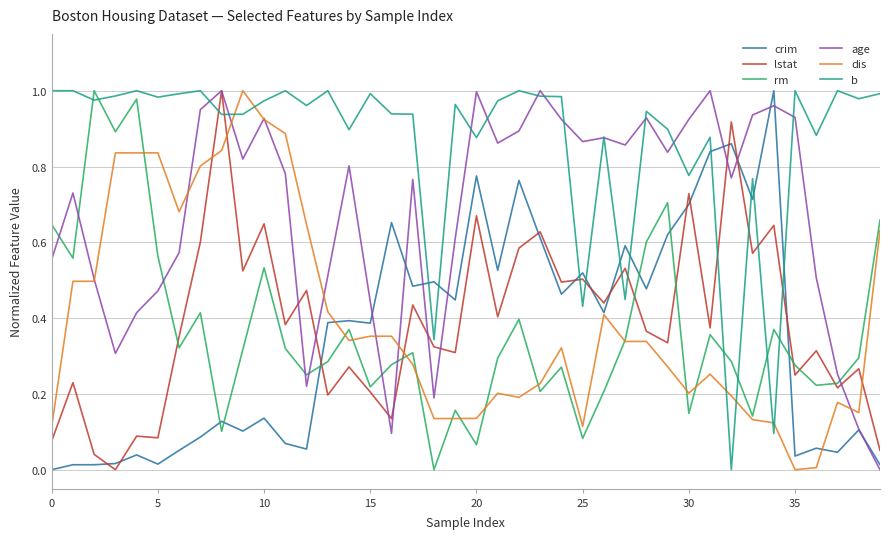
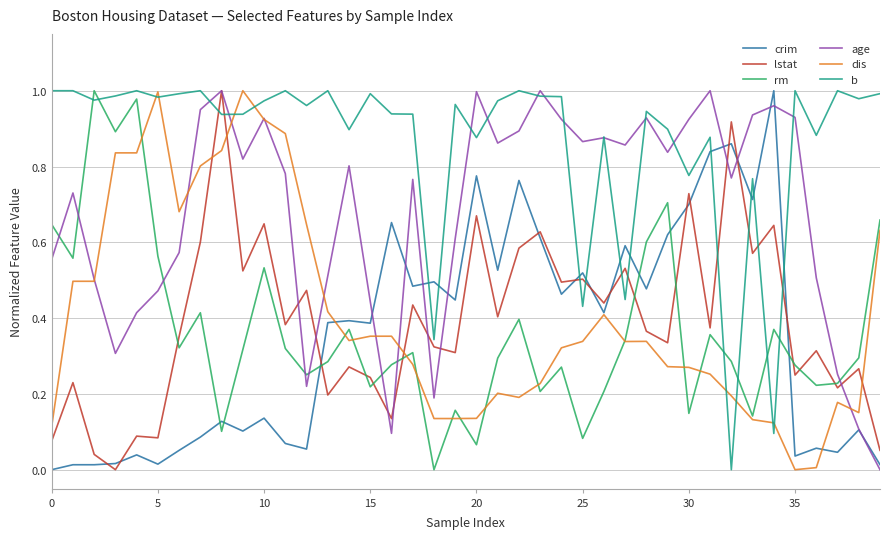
dis, 5: 0.84 -> 1.00
lstat, 15: 0.20 -> 0.24
dis, 25: 0.11 -> 0.34
dis, 30: 0.20 -> 0.27
